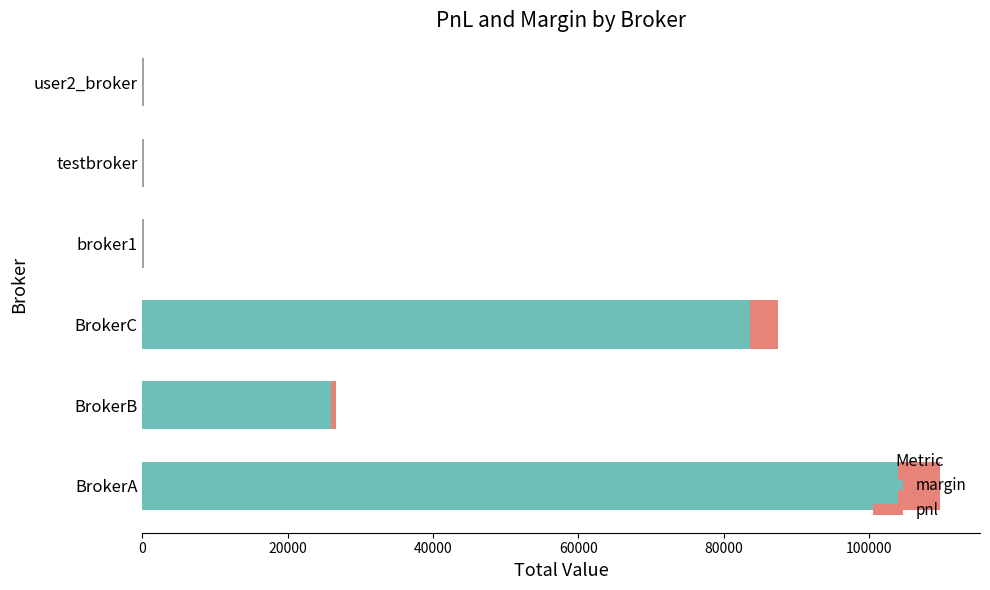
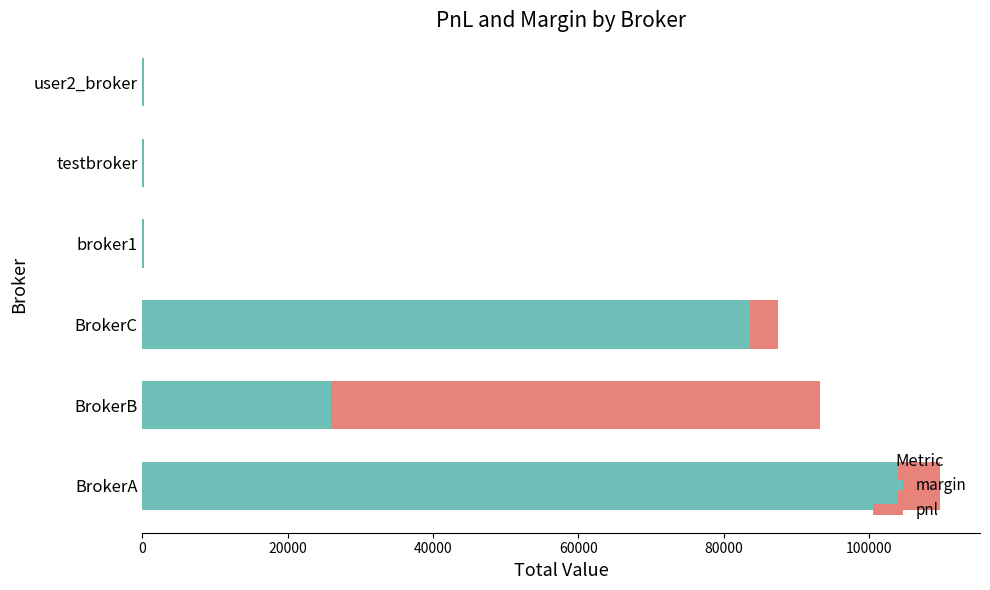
pnl, BrokerB: 1000 -> 67000
